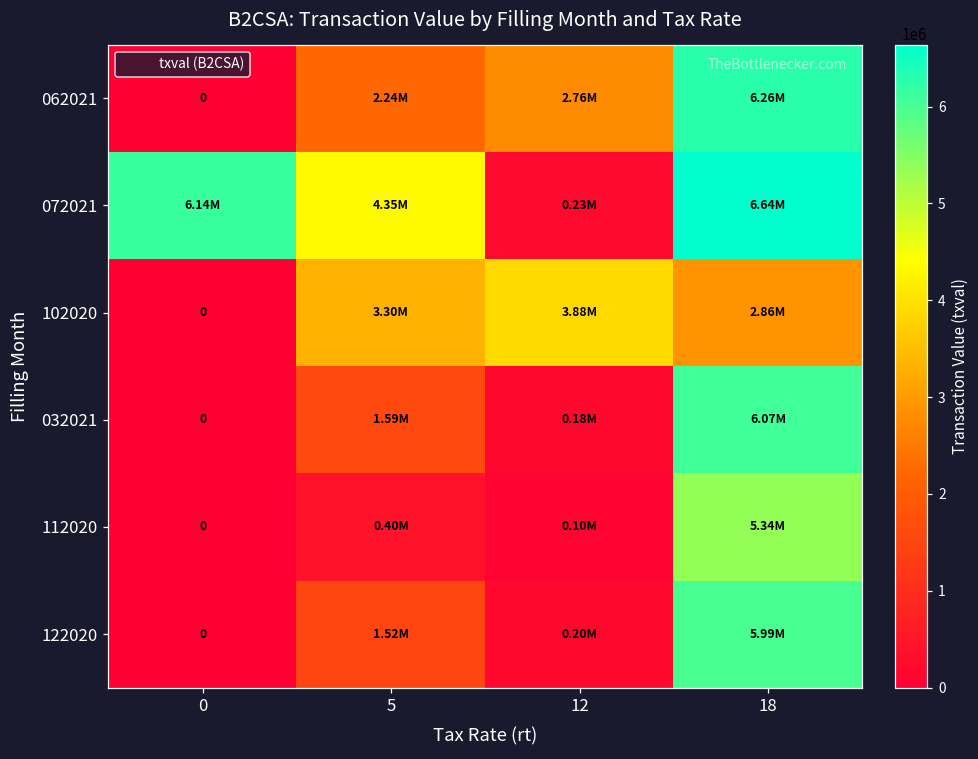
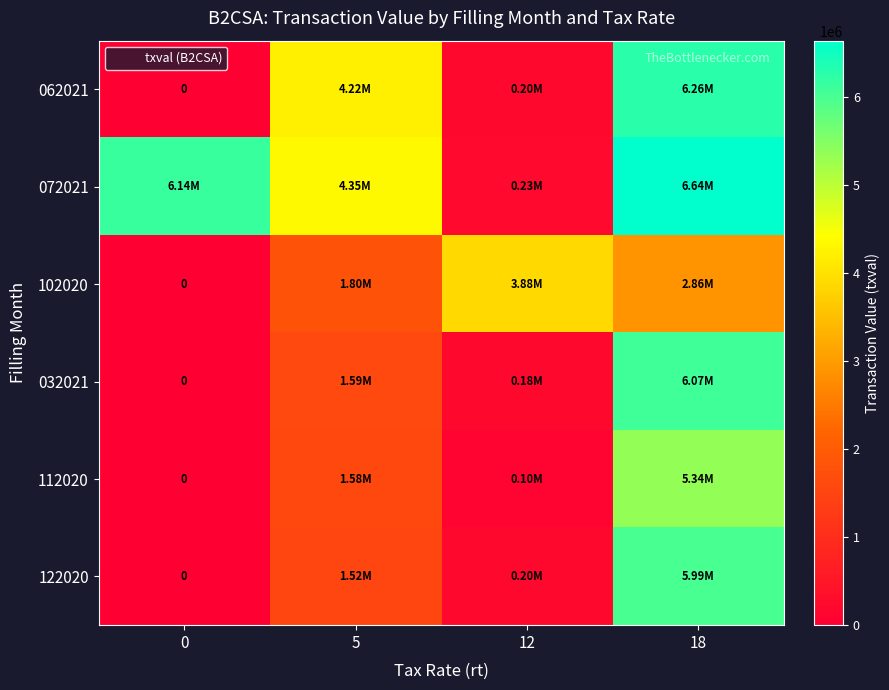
062021, 5: 2.24M -> 4.22M
062021, 12: 2.76M -> 0.20M
102020, 5: 3.30M -> 1.80M
112020, 5: 0.40M -> 1.58M
